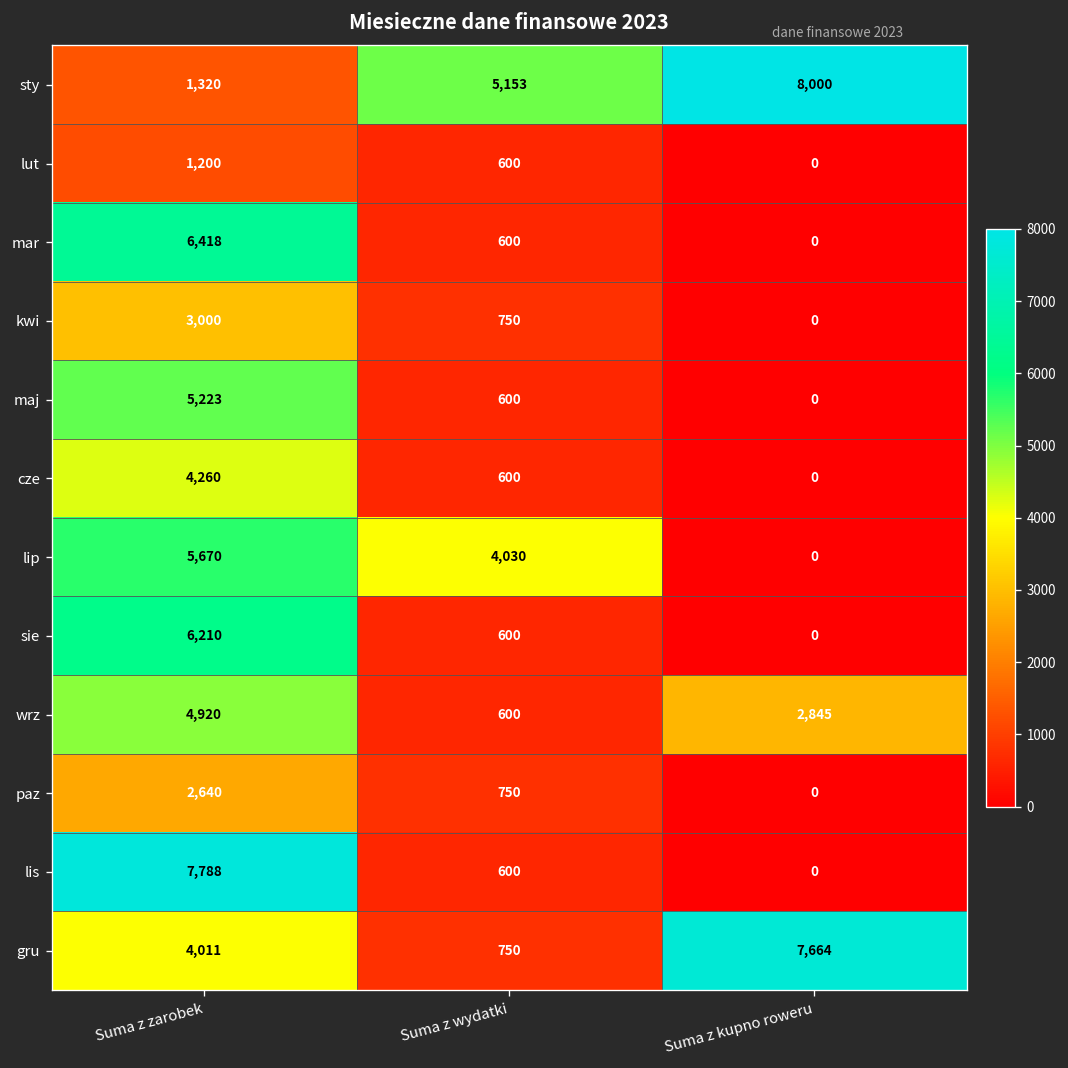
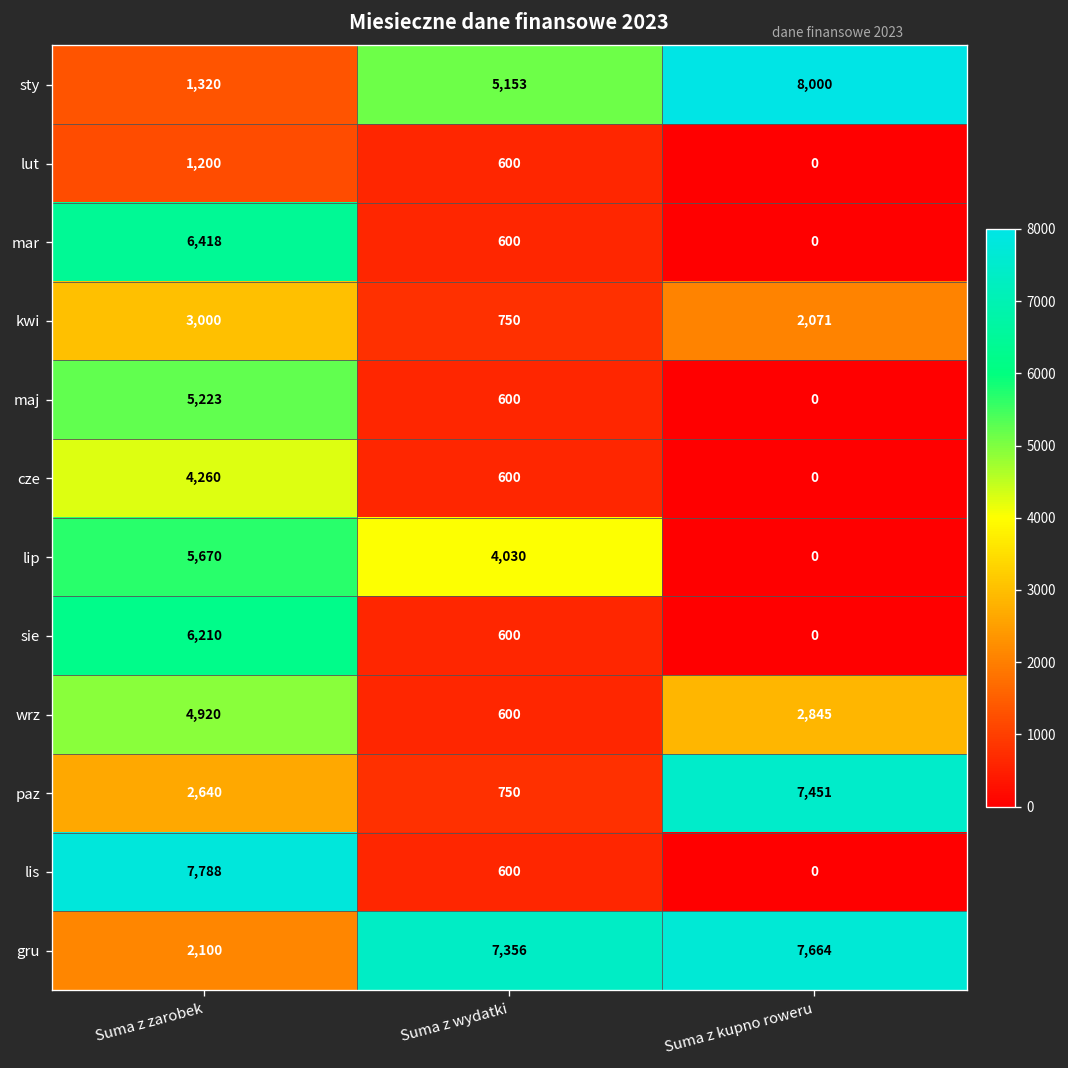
kwi, Suma z kupno roweru: 0 -> 2,071
paz, Suma z kupno roweru: 0 -> 7,451
gru, Suma z zarobek: 4,011 -> 2,100
gru, Suma z wydatki: 750 -> 7,356
